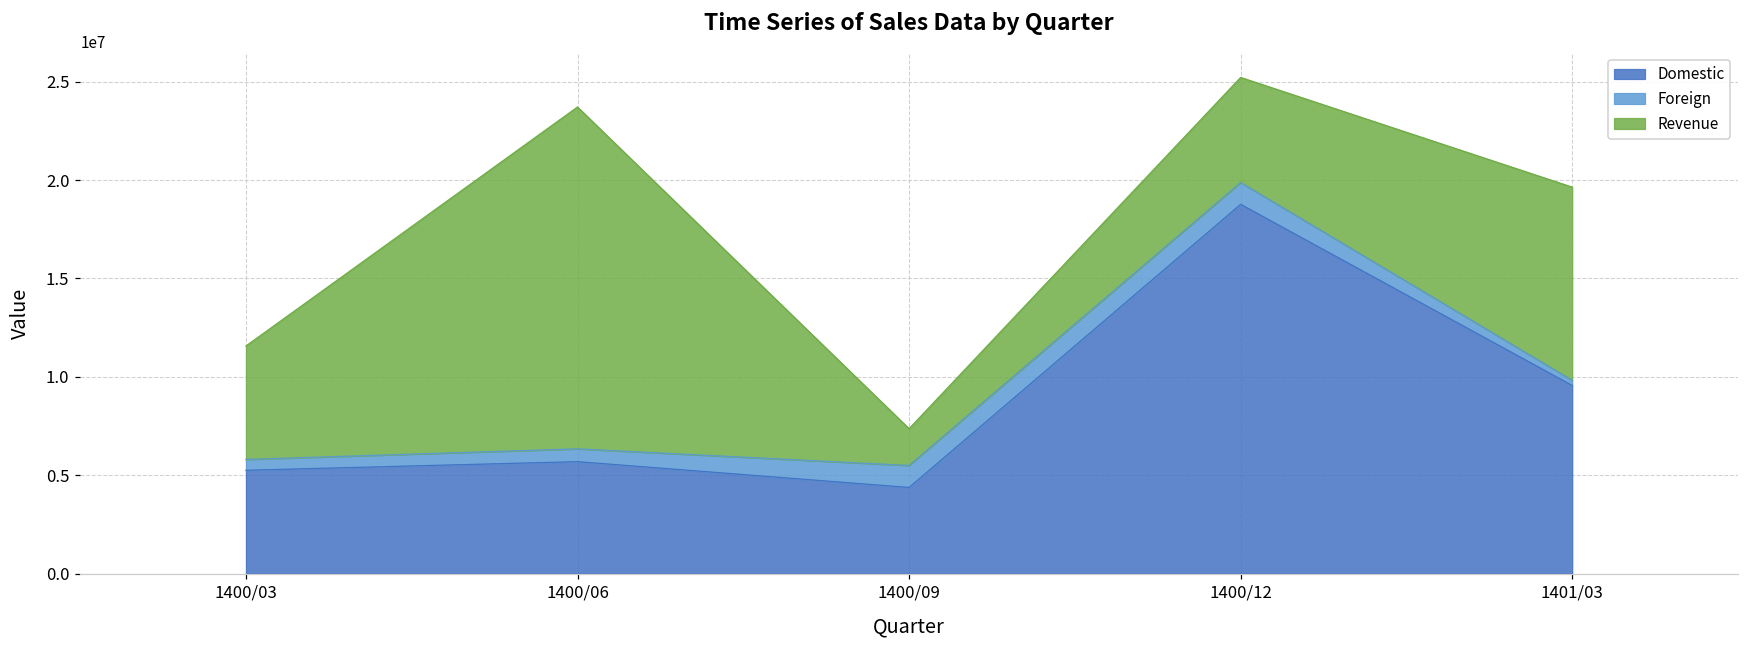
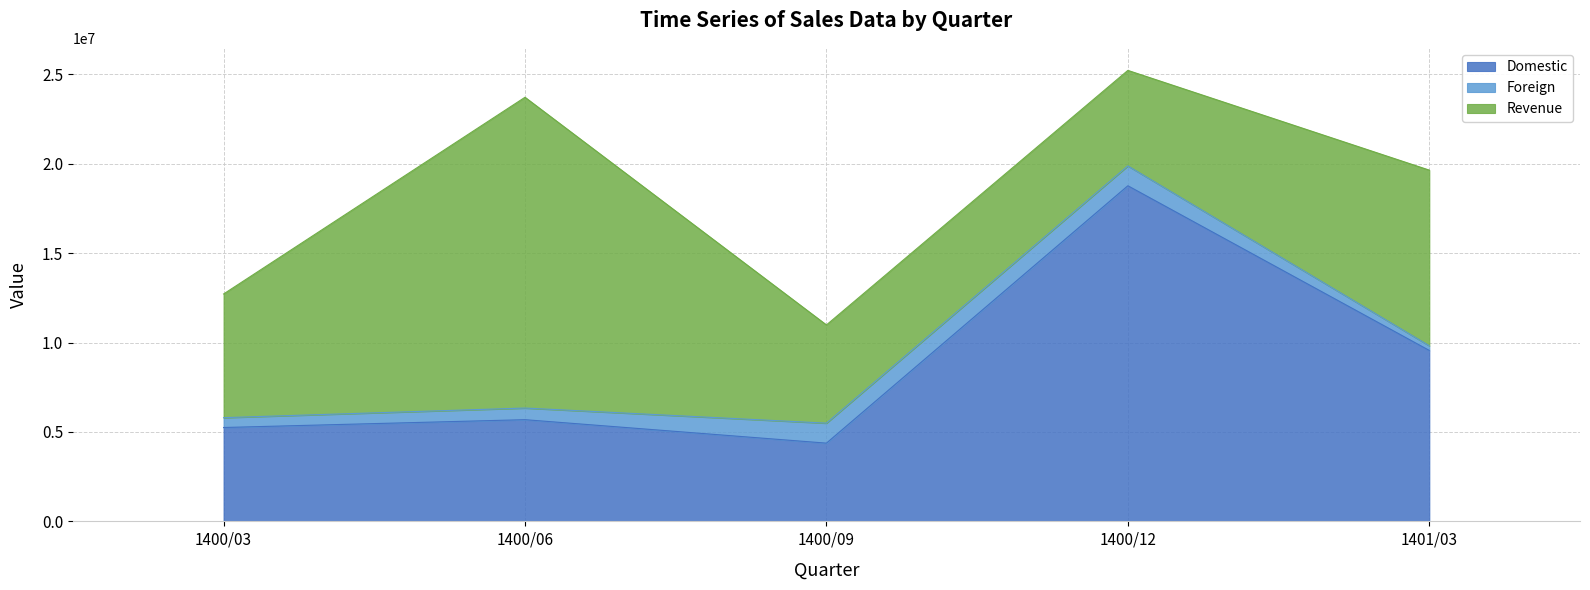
Revenue, 1400/03: 5800000 -> 6900000
Revenue, 1400/09: 1900000 -> 5500000
